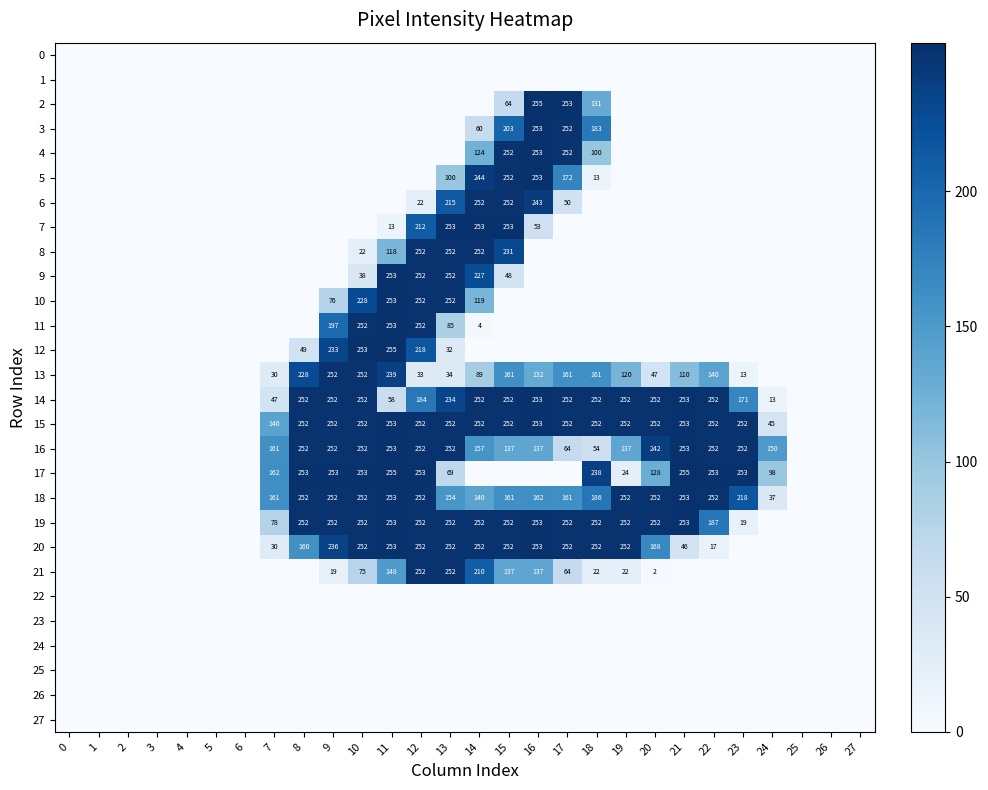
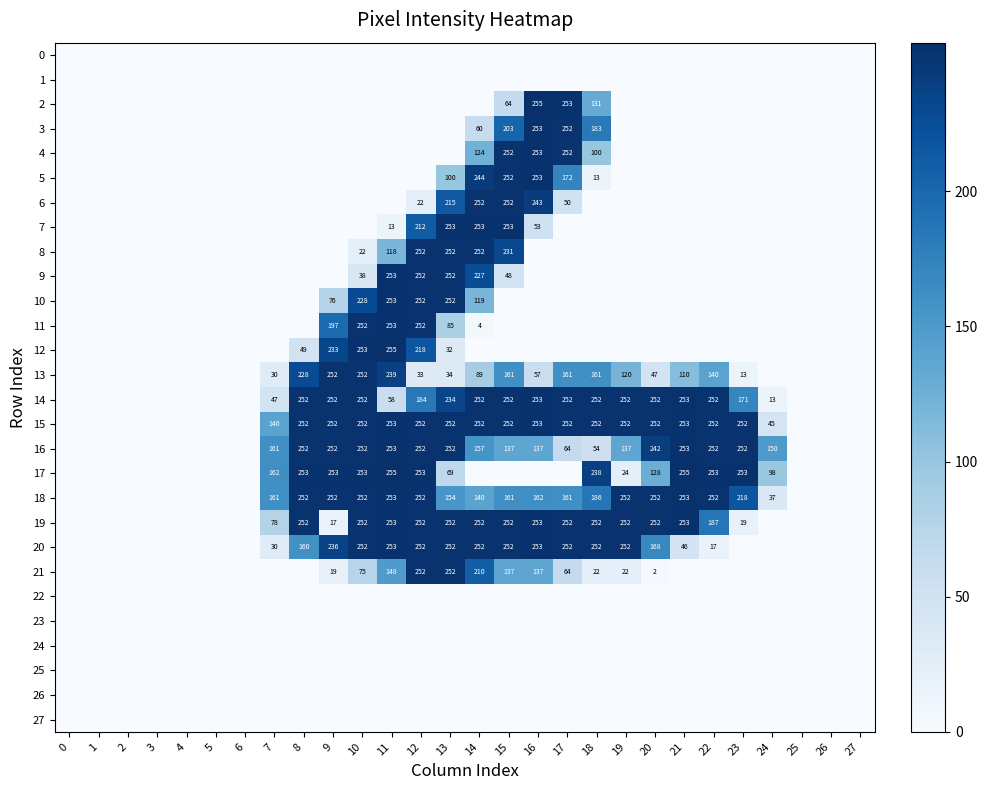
13, 16: 132 -> 57
19, 9: 252 -> 17
